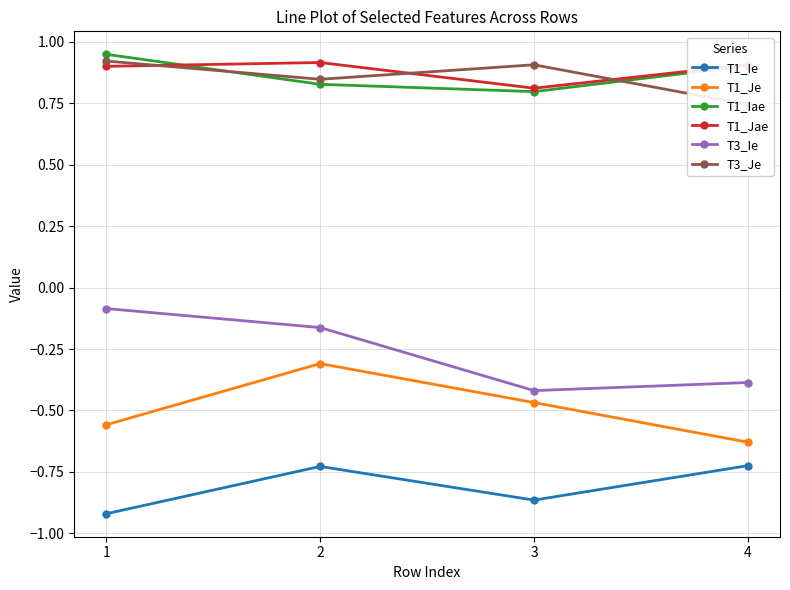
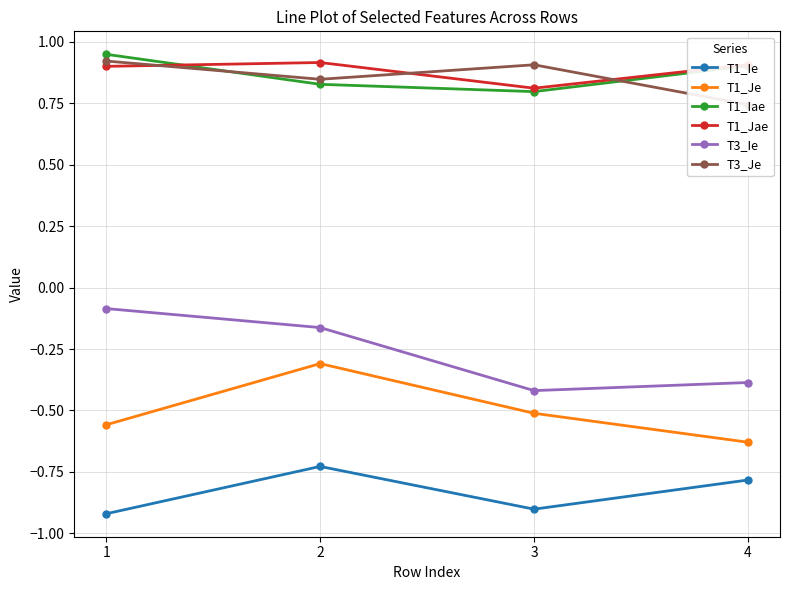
T1_Ie, 3: -0.86 -> -0.90
T1_Je, 3: -0.47 -> -0.51
T1_Ie, 4: -0.72 -> -0.78
